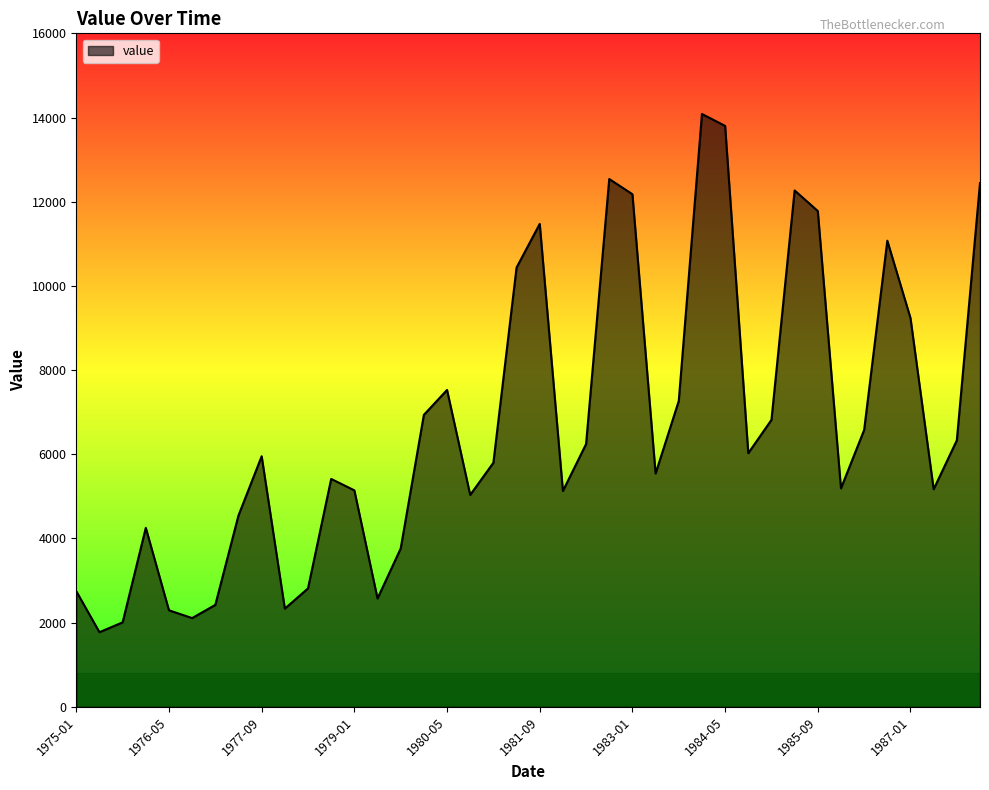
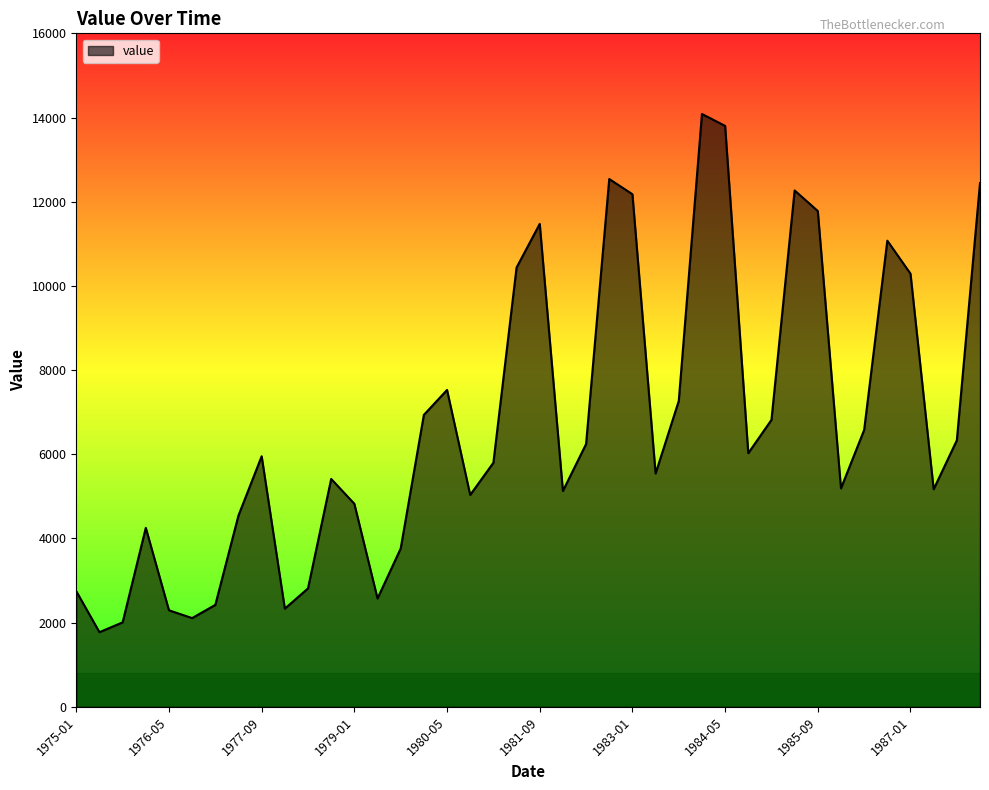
1979-01: 5100 -> 4800
1987-01: 9200 -> 10300
